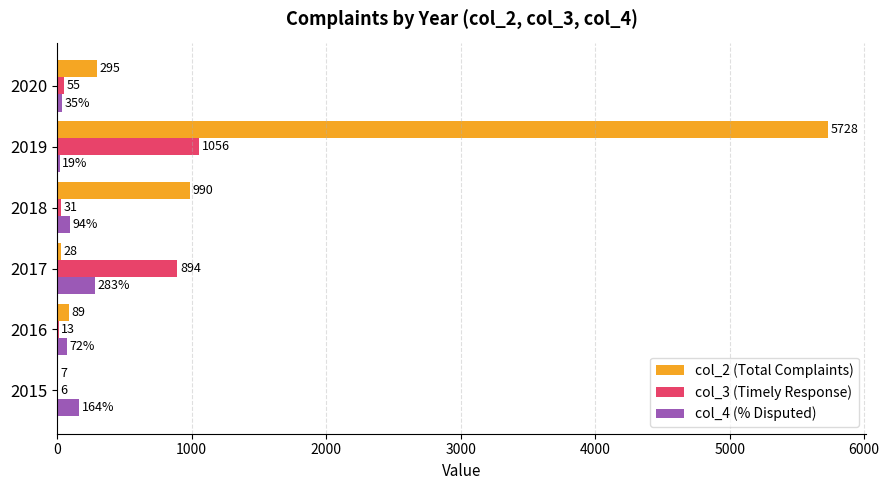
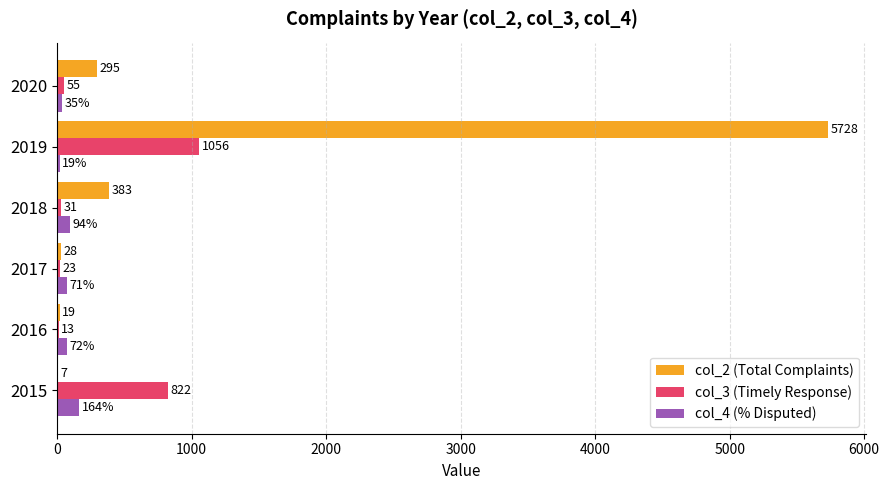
col_2 (Total Complaints), 2018: 990 -> 383
col_3 (Timely Response), 2017: 894 -> 23
col_4 (% Disputed), 2017: 283% -> 71%
col_2 (Total Complaints), 2016: 89 -> 19
col_3 (Timely Response), 2015: 6 -> 822
